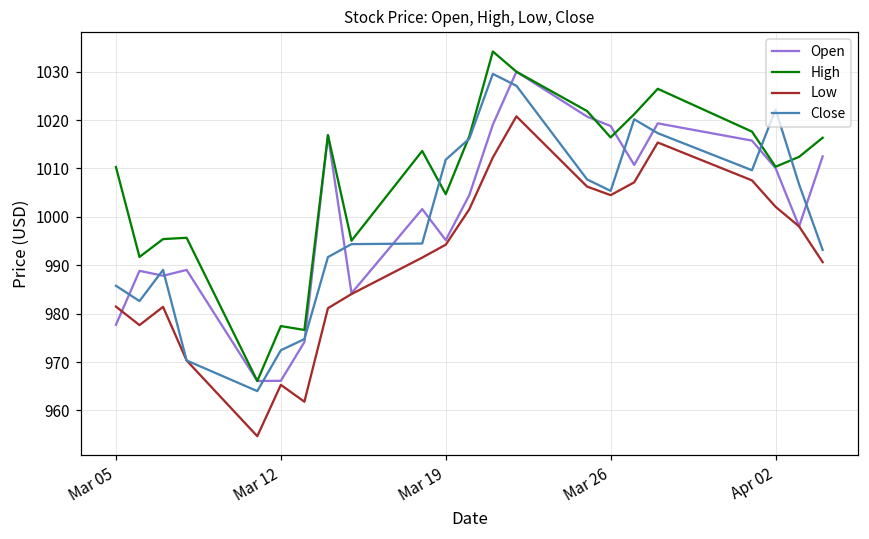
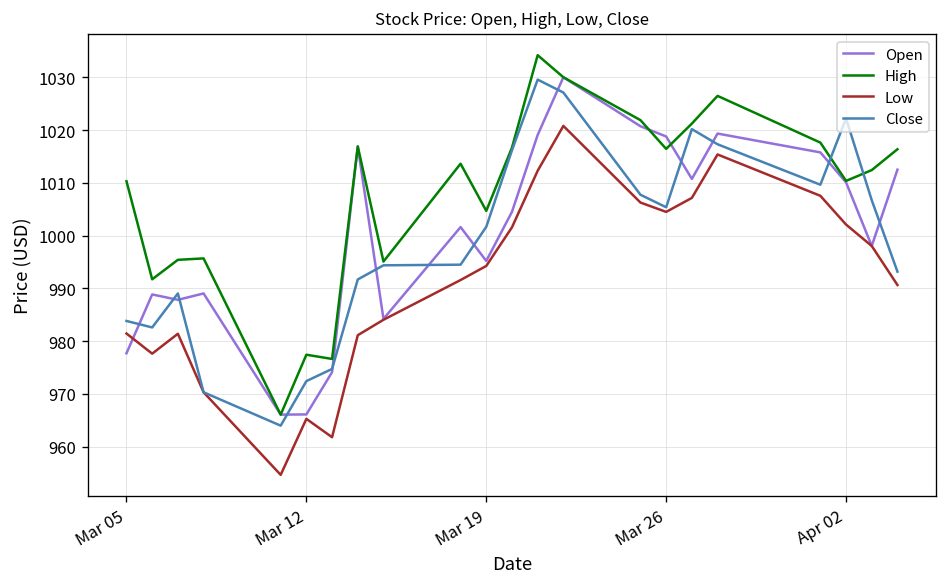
Close, Mar 05: 986 -> 984
Close, Mar 19: 1012 -> 1002
